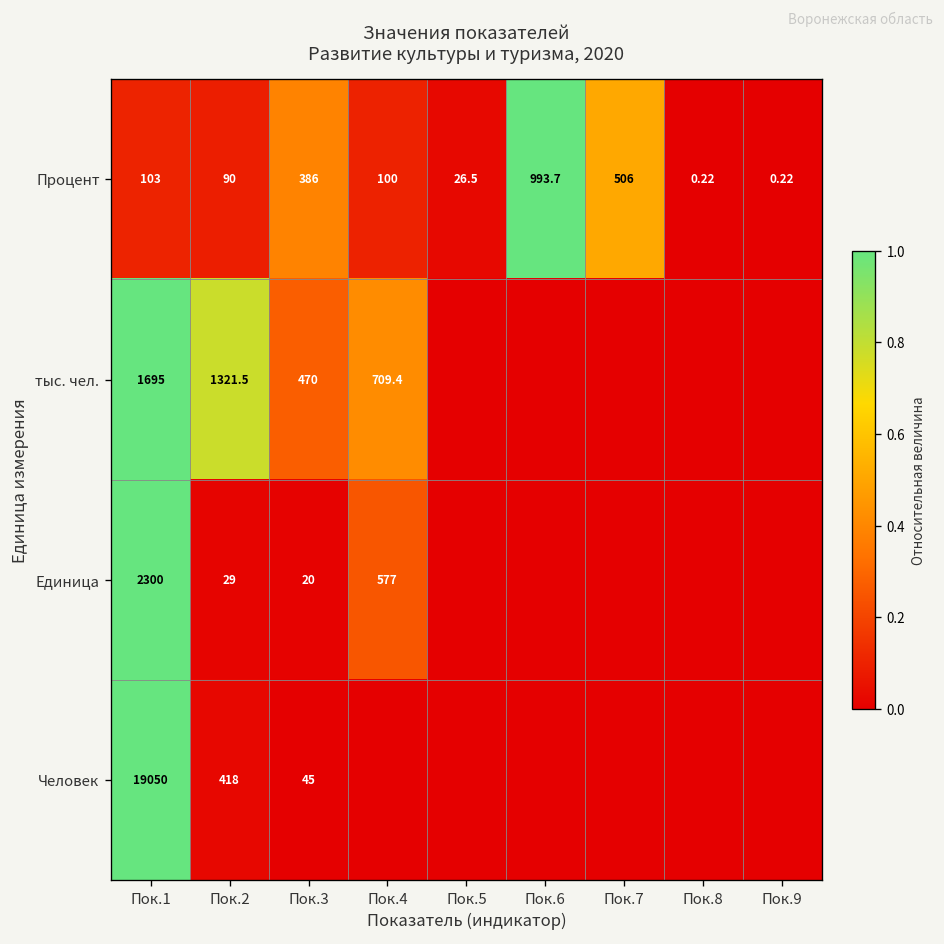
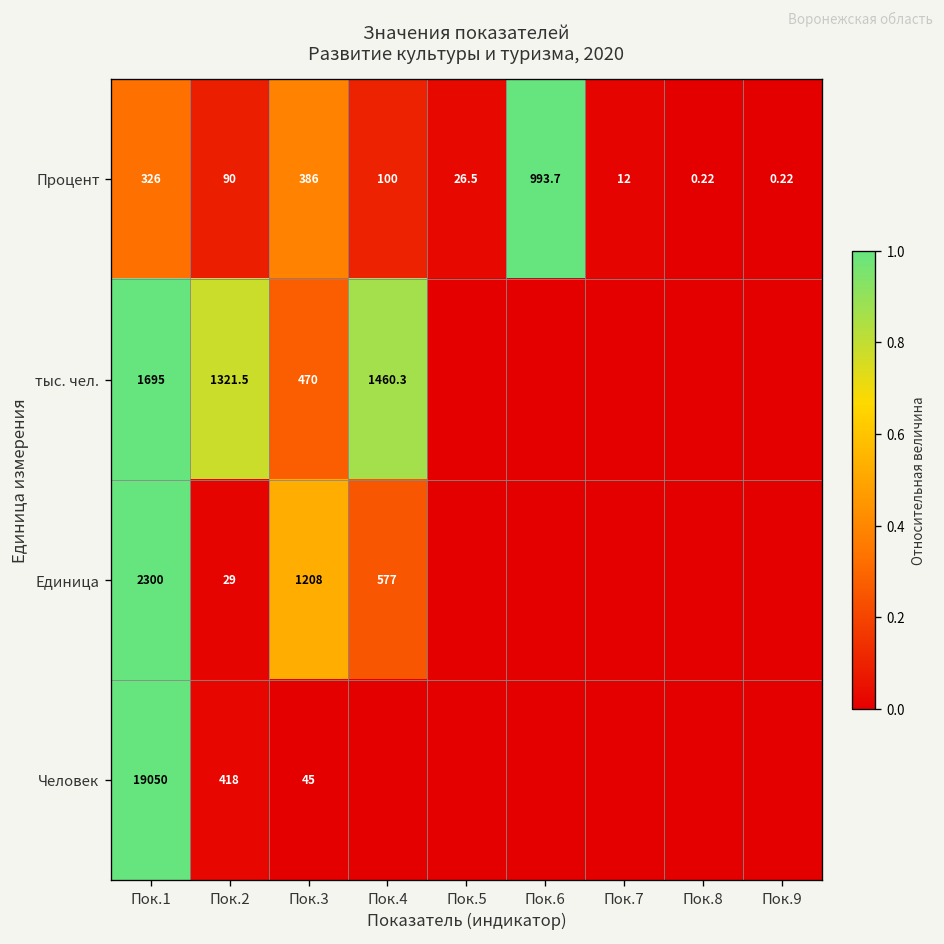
Процент, Пок.1: 103 -> 326
Процент, Пок.7: 506 -> 12
тыс. чел., Пок.4: 709.4 -> 1460.3
Единица, Пок.3: 20 -> 1208
